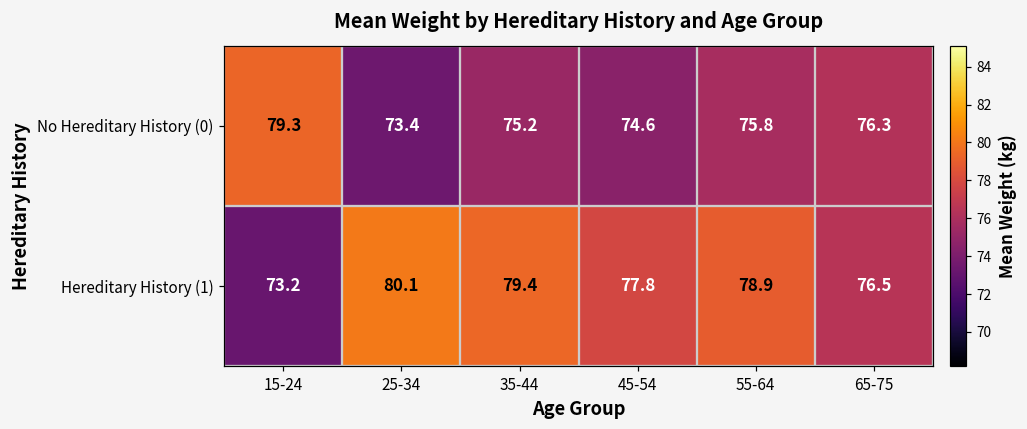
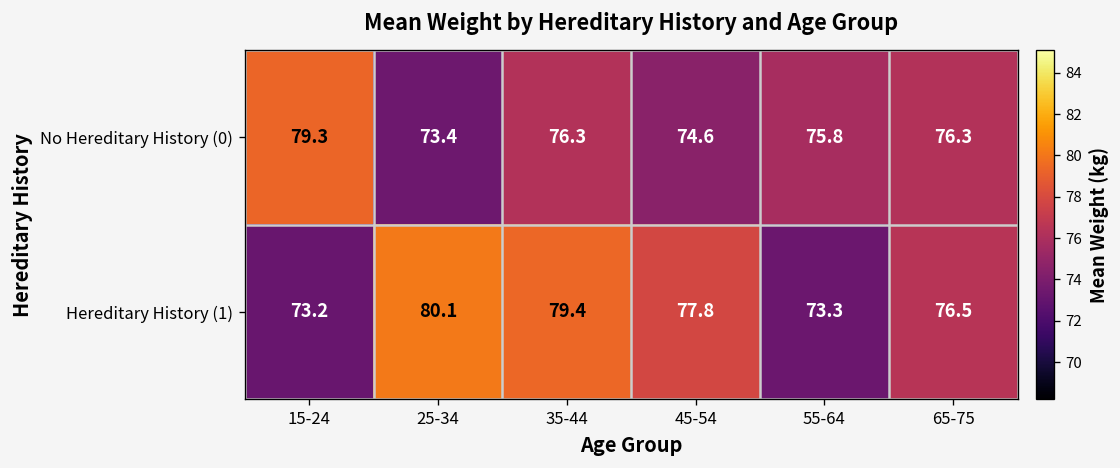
No Hereditary History (0), 35-44: 75.2 -> 76.3
Hereditary History (1), 55-64: 78.9 -> 73.3
